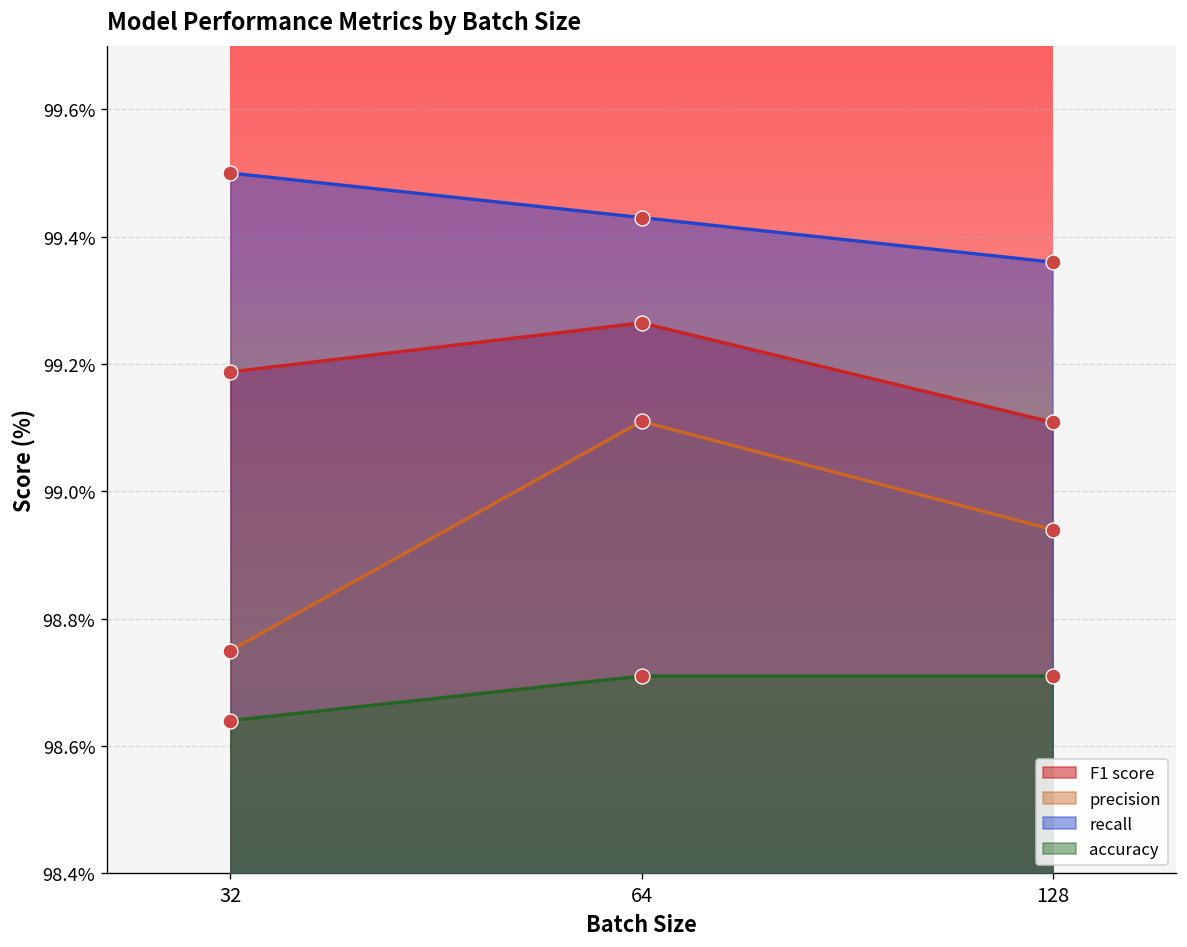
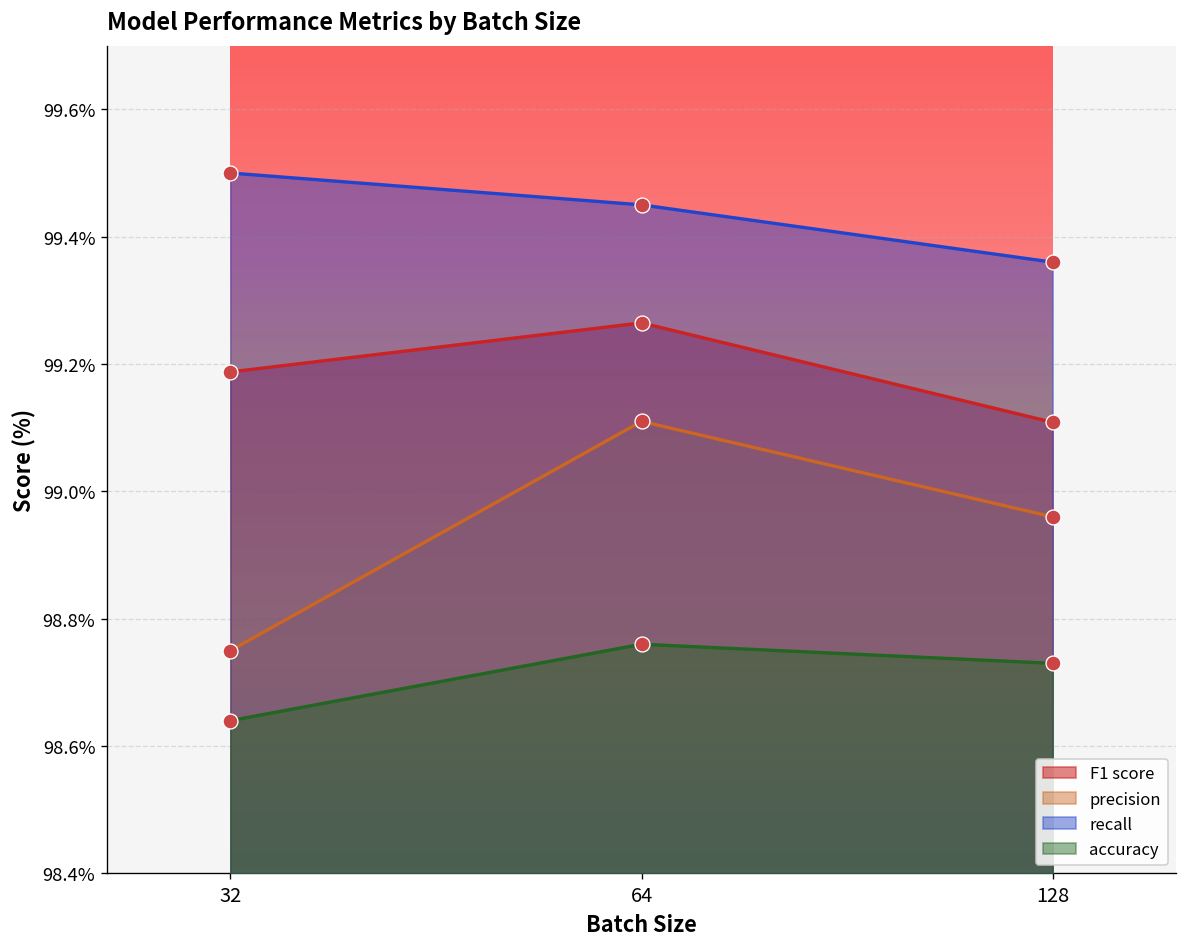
recall, 64: 99.43% -> 99.45%
accuracy, 64: 98.71% -> 98.76%
precision, 128: 98.94% -> 98.96%
accuracy, 128: 98.71% -> 98.73%
